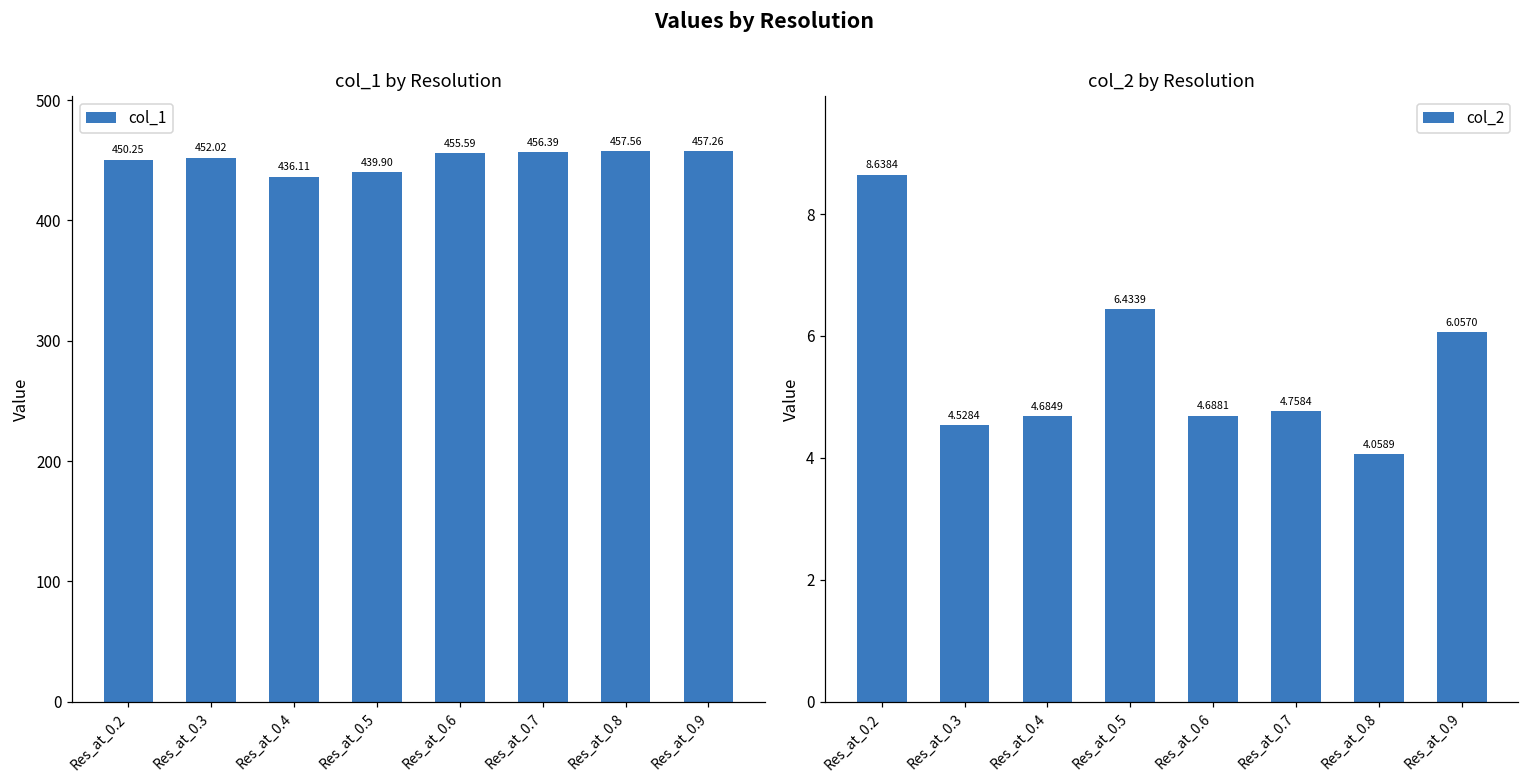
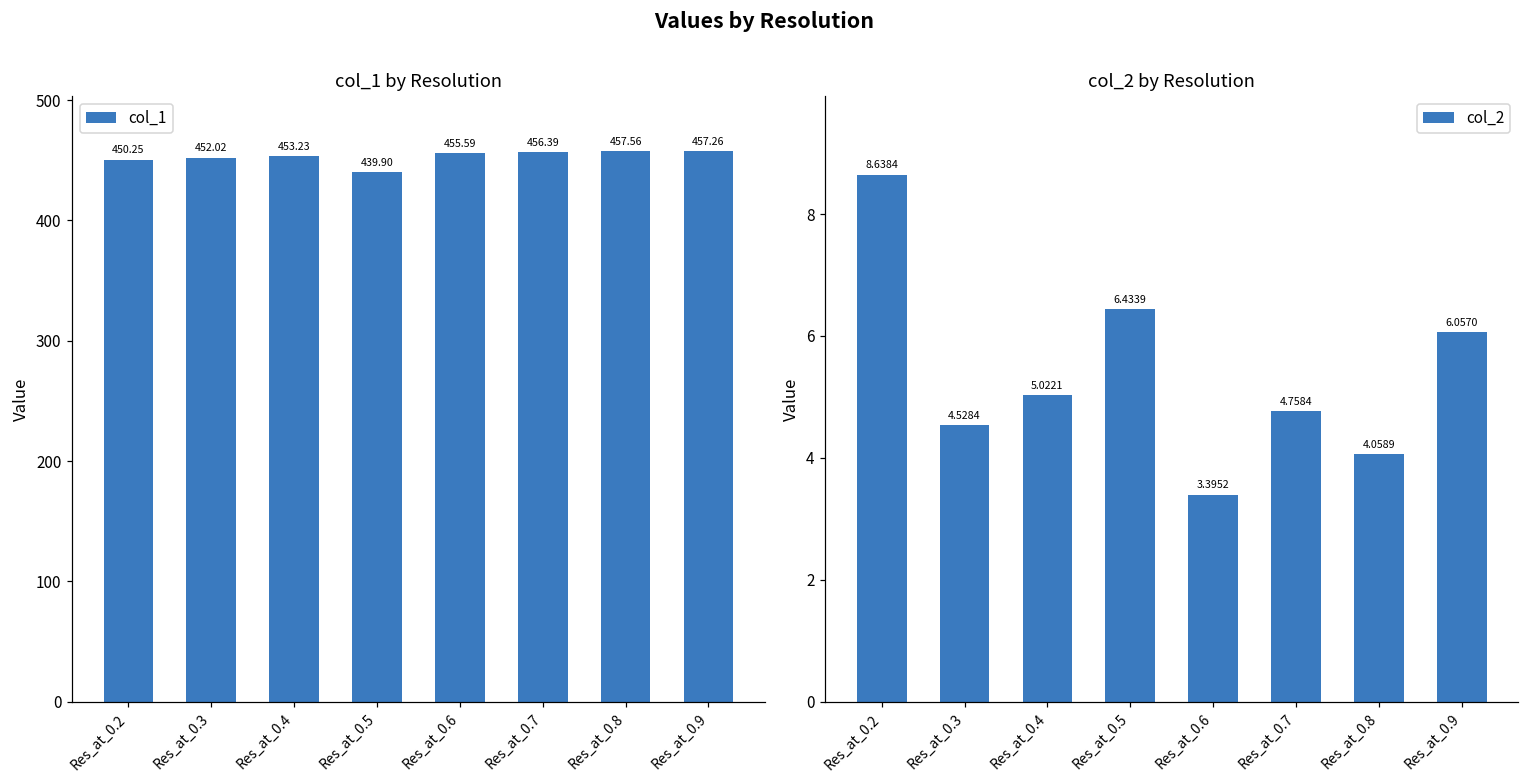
col_1 by Resolution, Res_at_0.4: 436.11 -> 453.23
col_2 by Resolution, Res_at_0.4: 4.6849 -> 5.0221
col_2 by Resolution, Res_at_0.6: 4.6881 -> 3.3952
